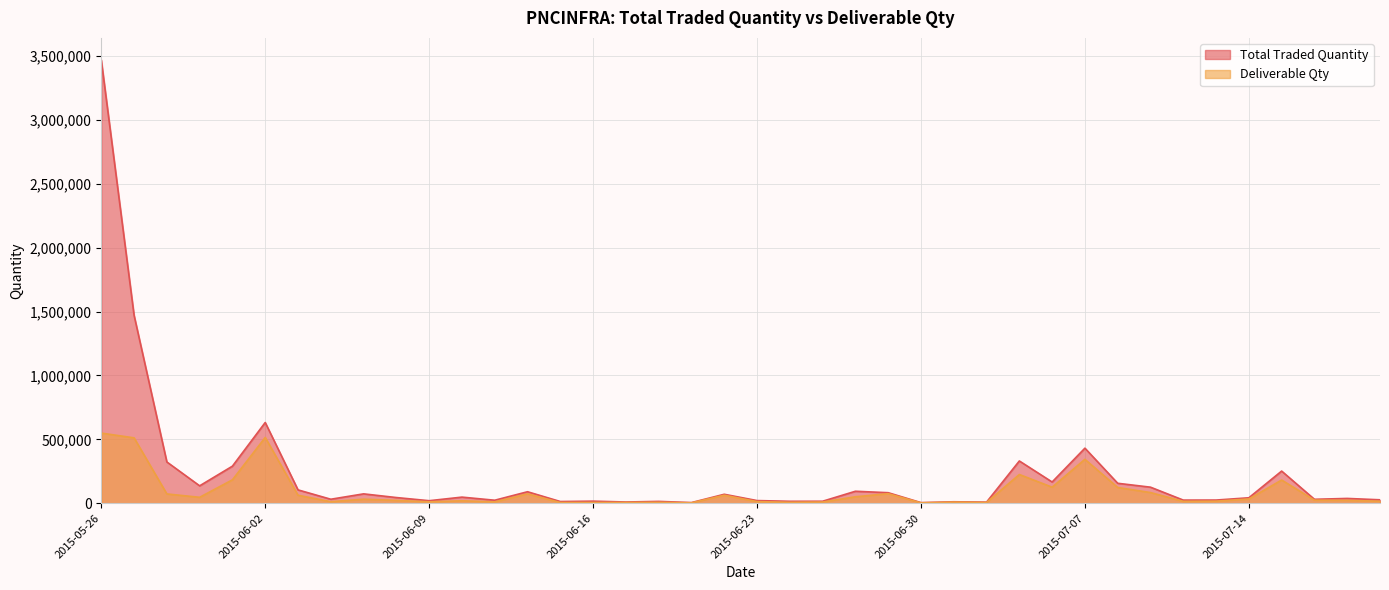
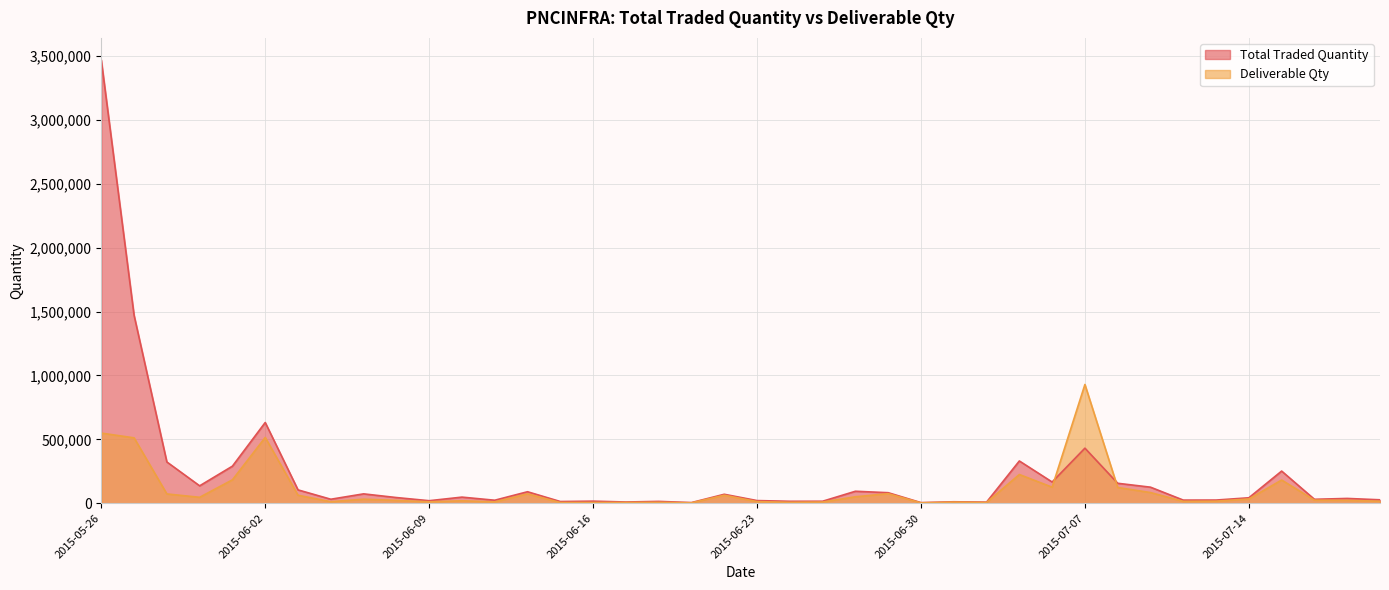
Deliverable Qty, 2015-07-07: 340,000 -> 930,000
